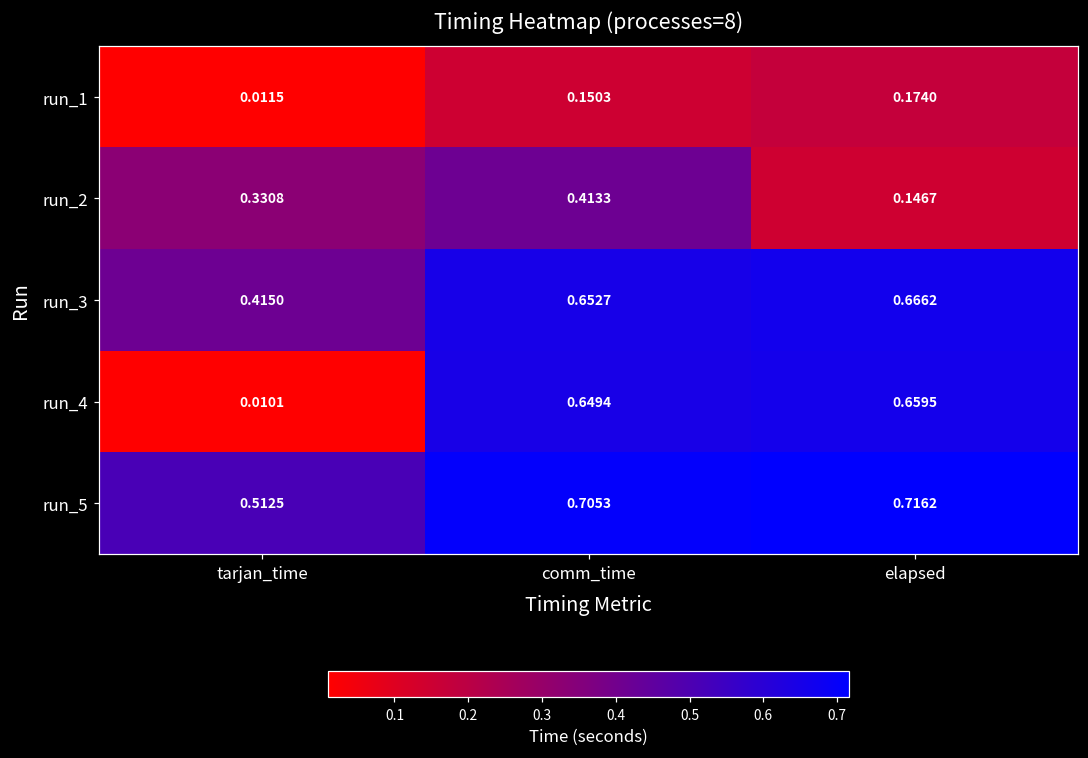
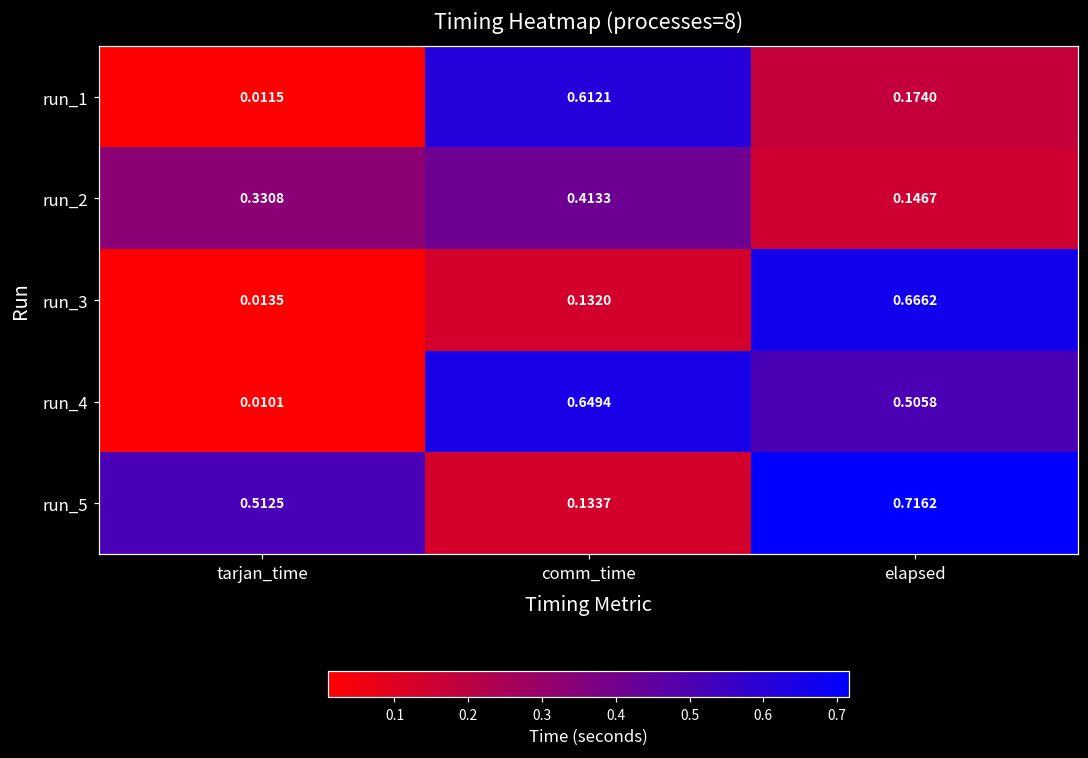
run_1, comm_time: 0.1503 -> 0.6121
run_3, tarjan_time: 0.4150 -> 0.0135
run_3, comm_time: 0.6527 -> 0.1320
run_4, elapsed: 0.6595 -> 0.5058
run_5, comm_time: 0.7053 -> 0.1337
